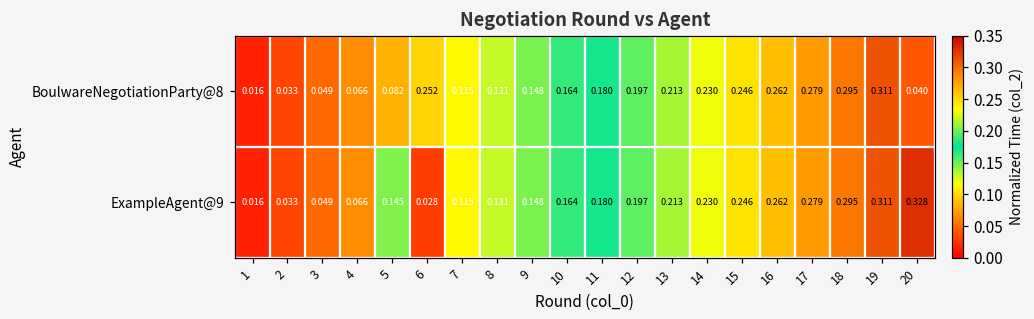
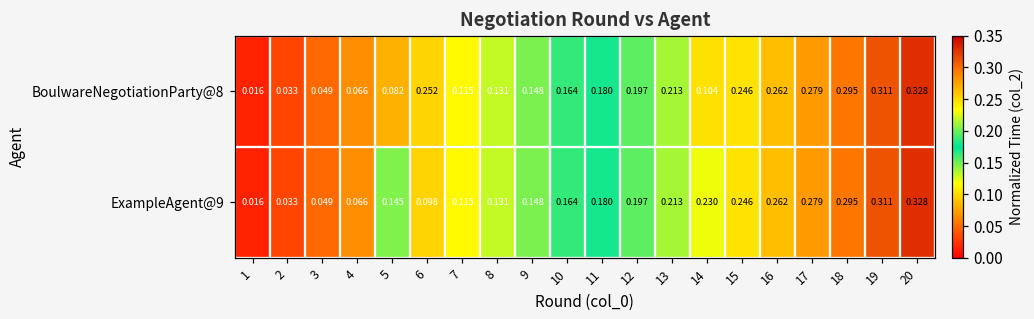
BoulwareNegotiationParty@8, 14: 0.230 -> 0.104
BoulwareNegotiationParty@8, 20: 0.040 -> 0.328
ExampleAgent@9, 6: 0.028 -> 0.098
